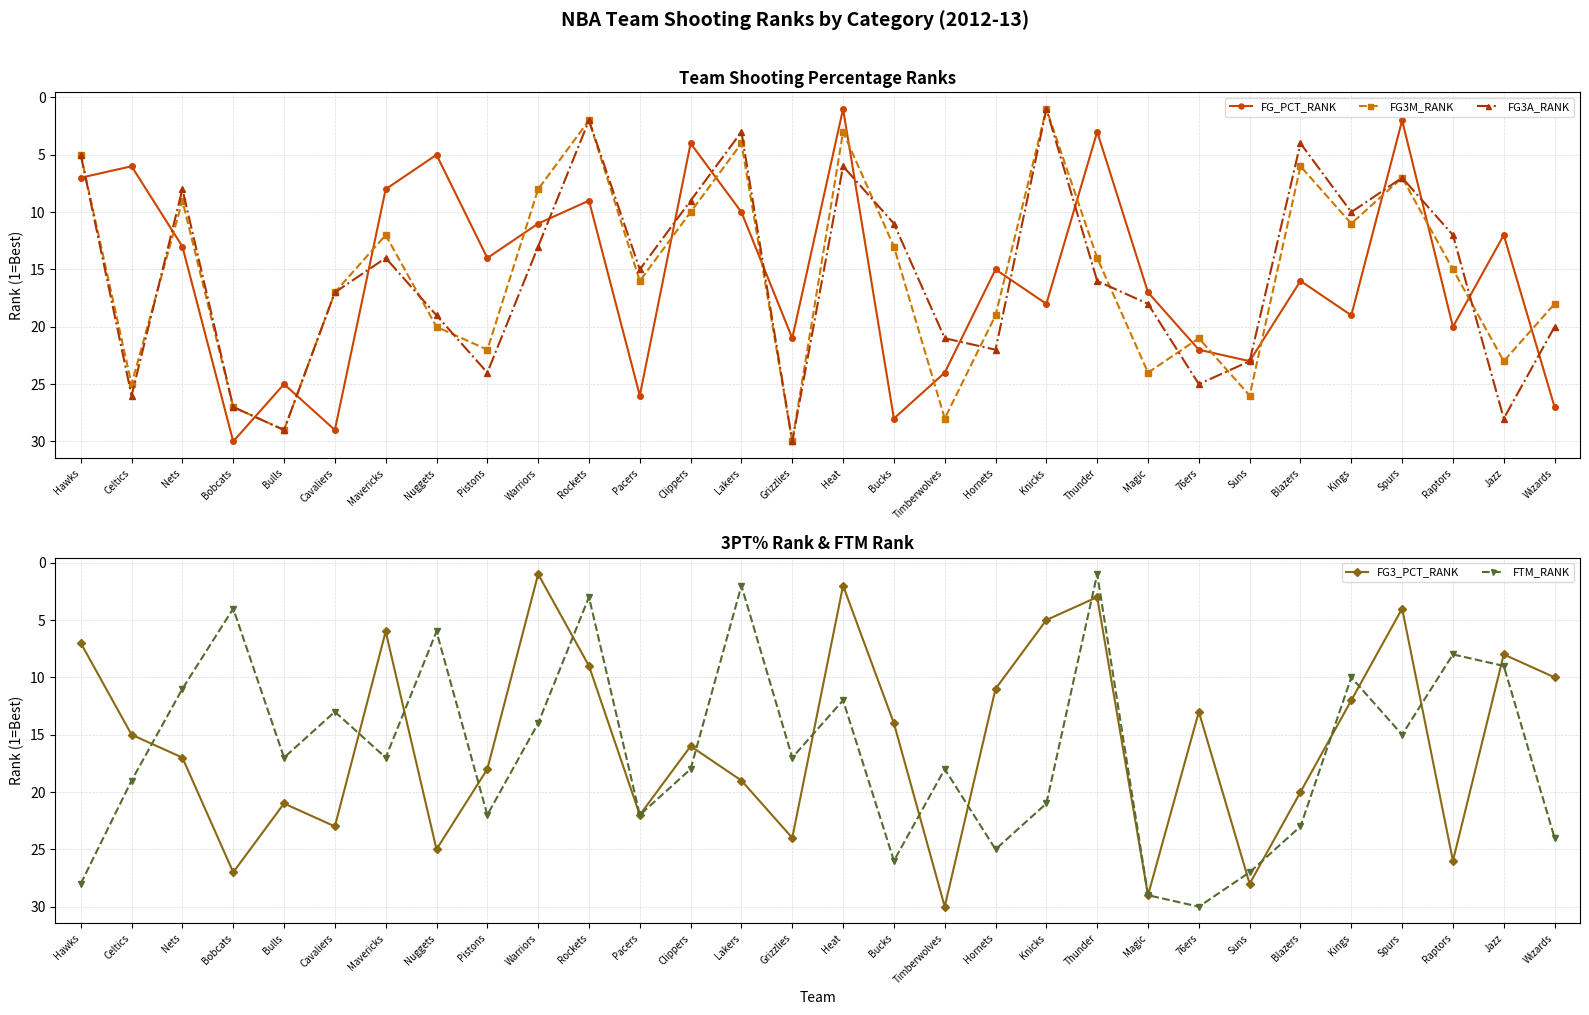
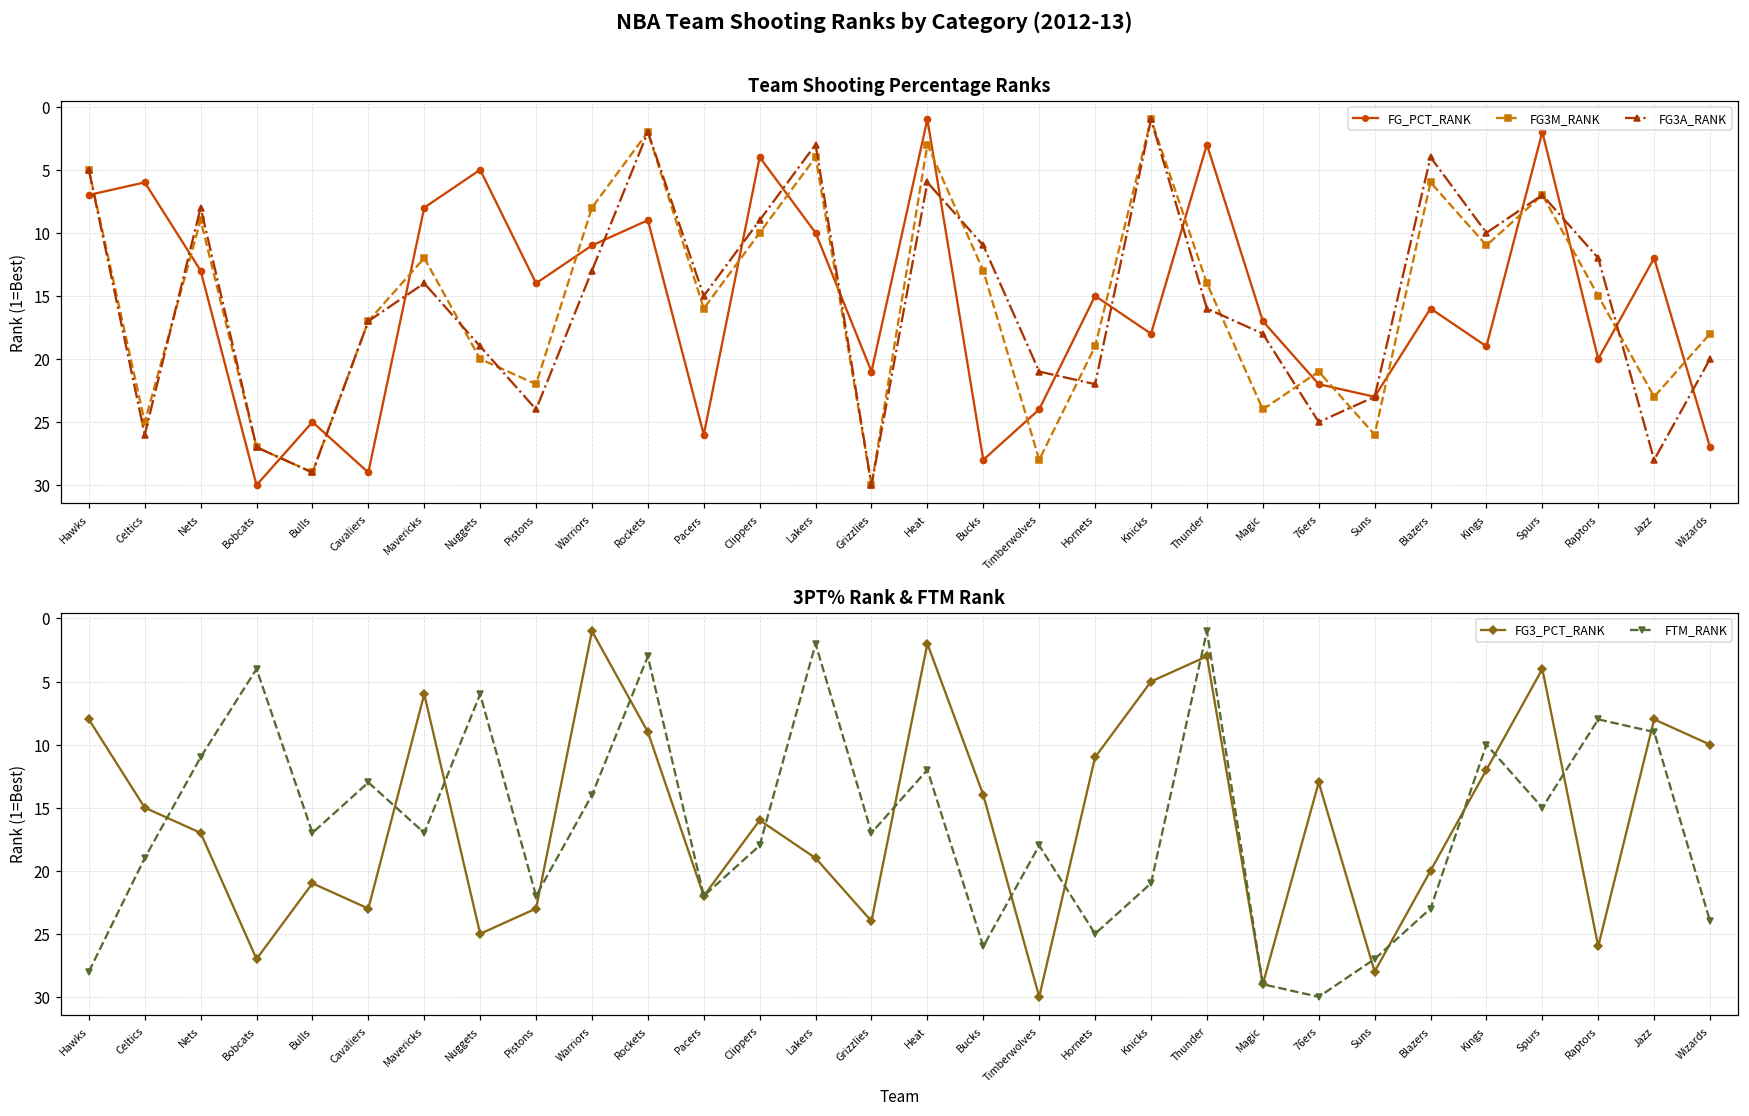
3PT% Rank & FTM Rank, FG3_PCT_RANK, Hawks: 7 -> 8
3PT% Rank & FTM Rank, FG3_PCT_RANK, Pistons: 18 -> 23
